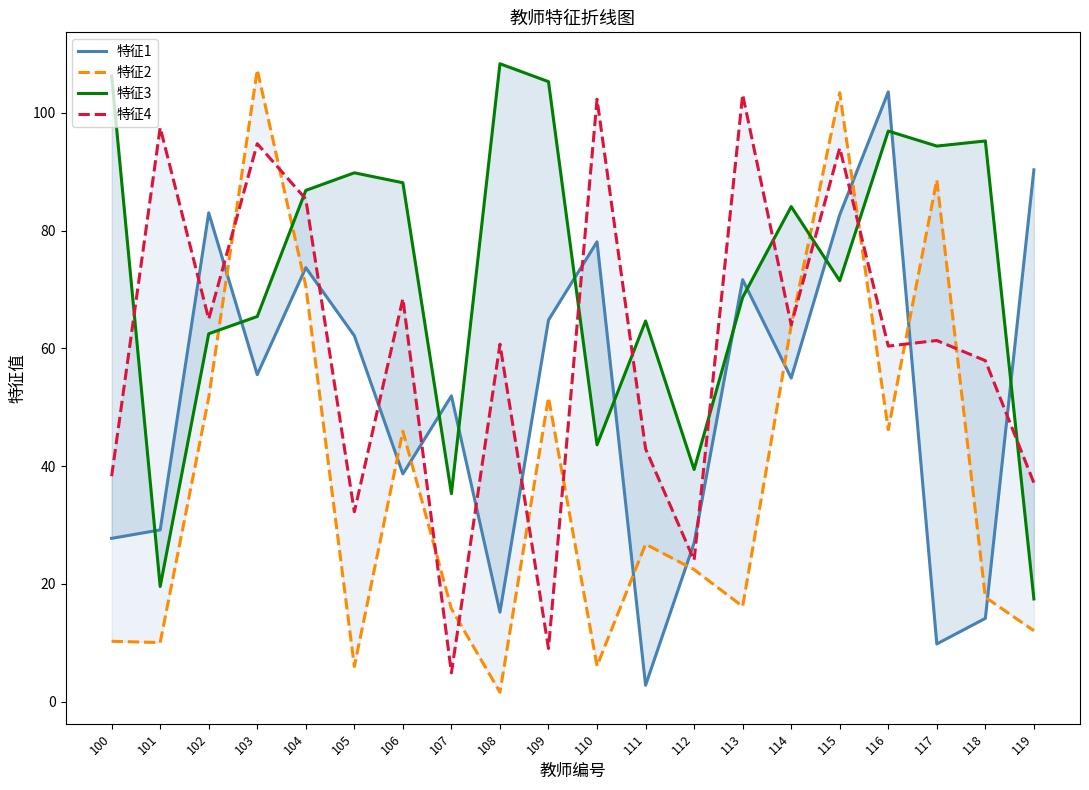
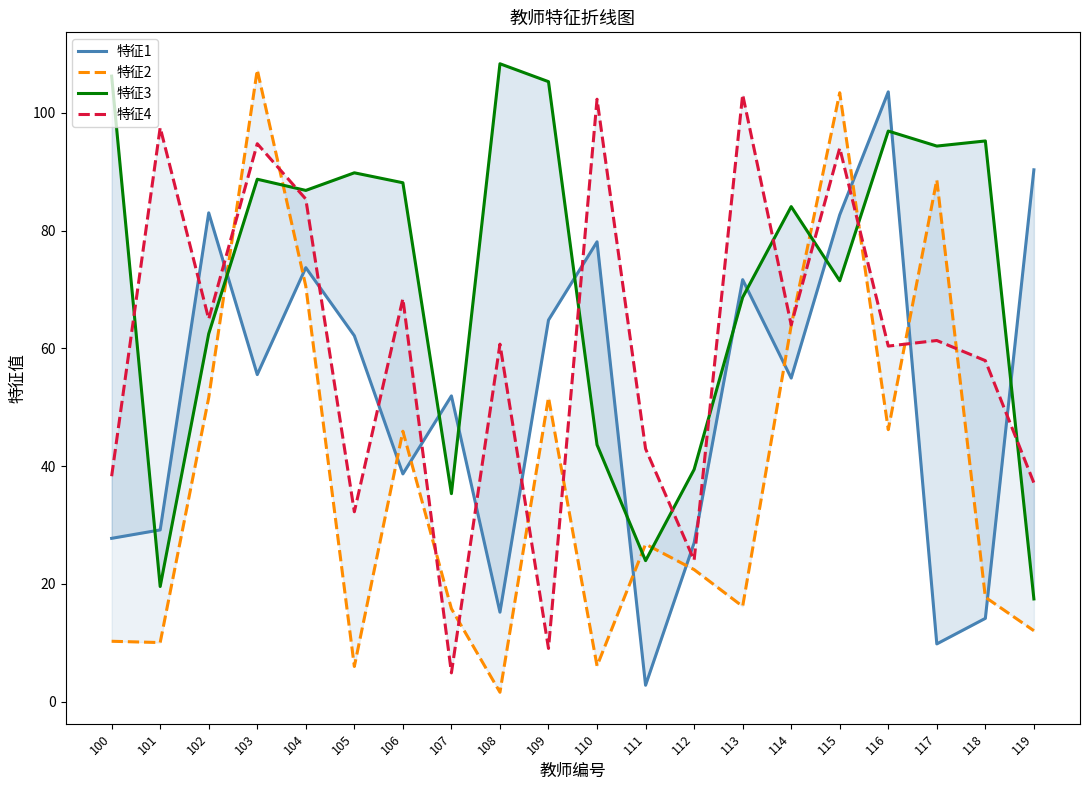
特征3, 103: 65 -> 89
特征3, 111: 65 -> 24
